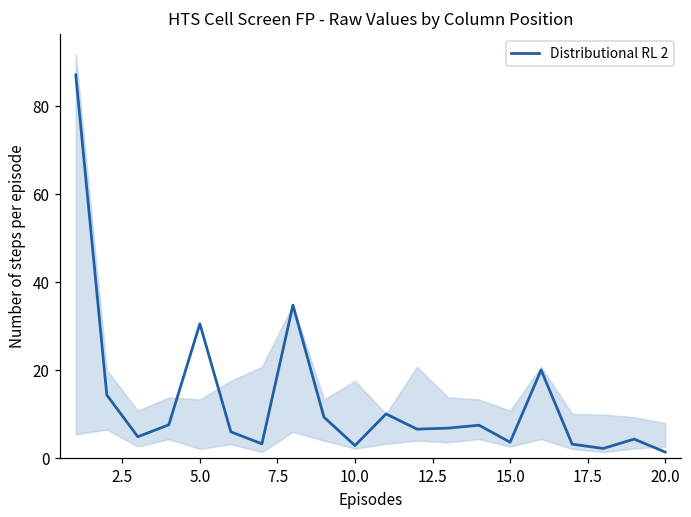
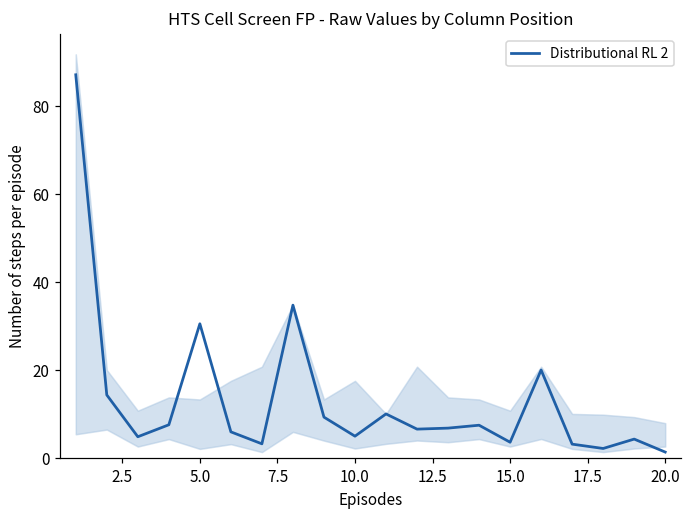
Distributional RL 2, 10.0: 3 -> 5
